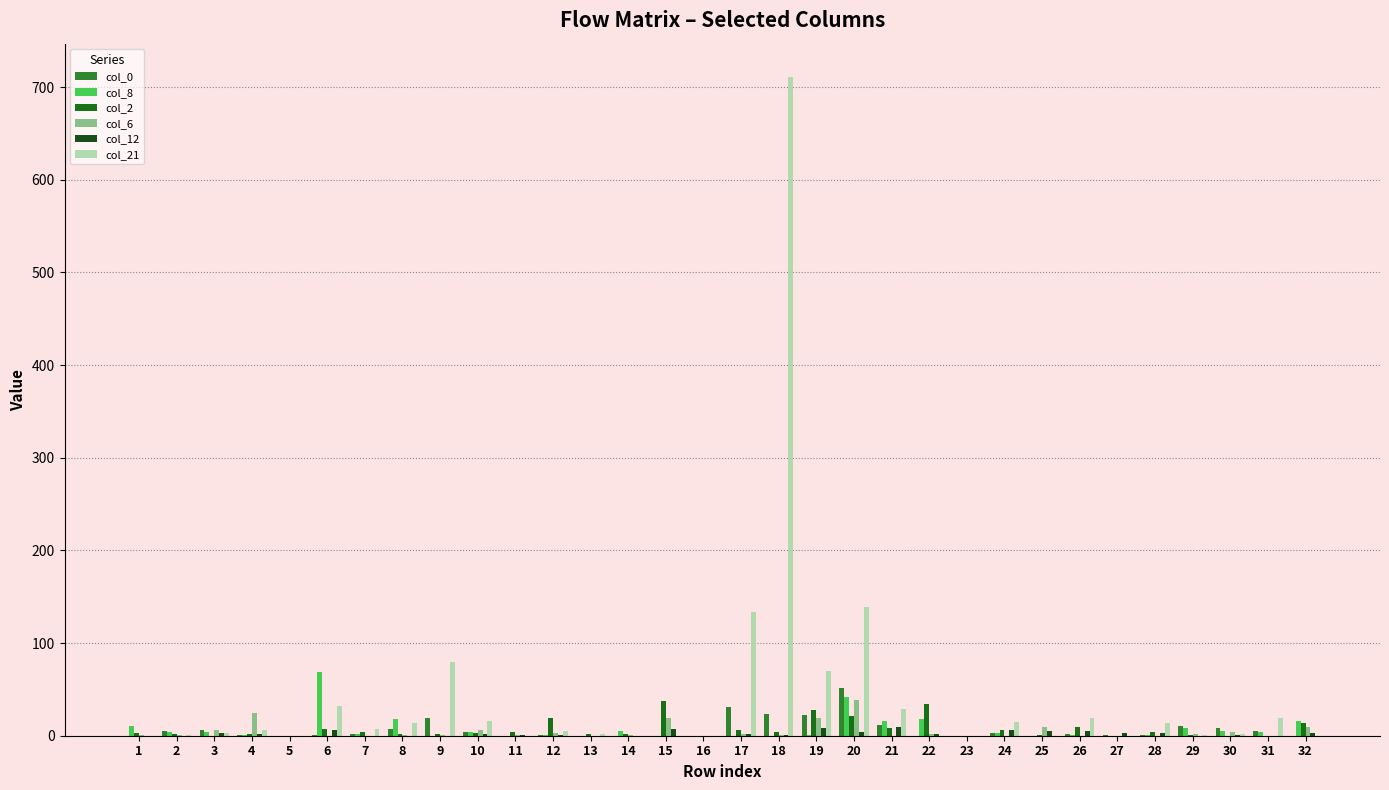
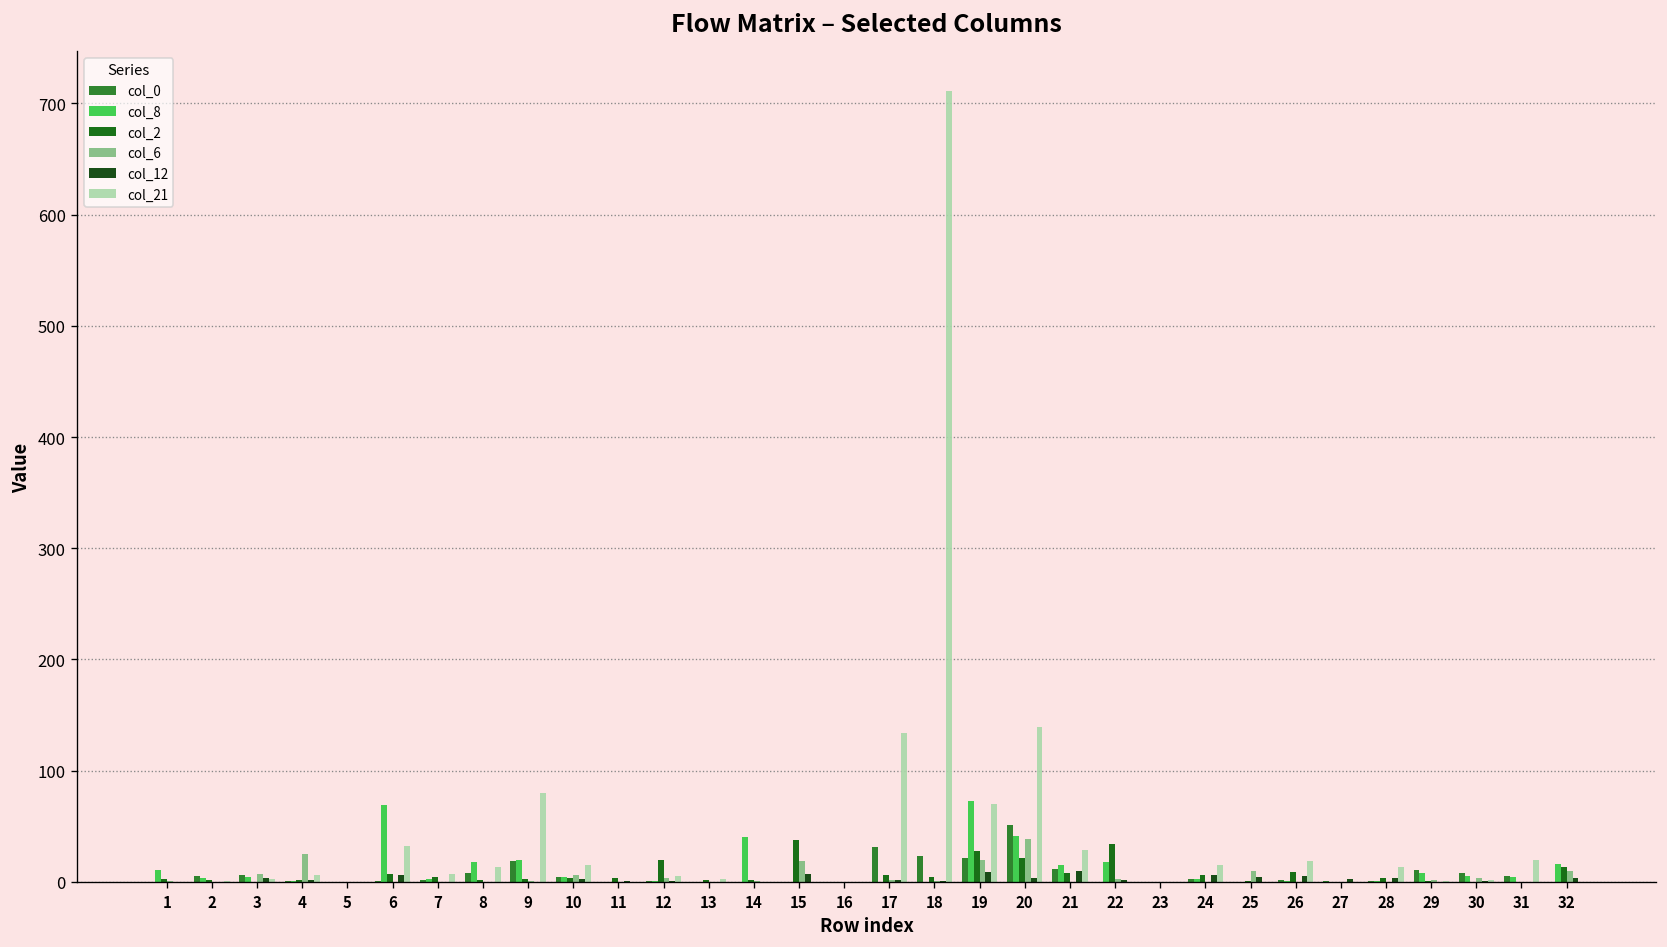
col_8, 9: 0 -> 20
col_8, 14: 0 -> 40
col_8, 19: 0 -> 70
